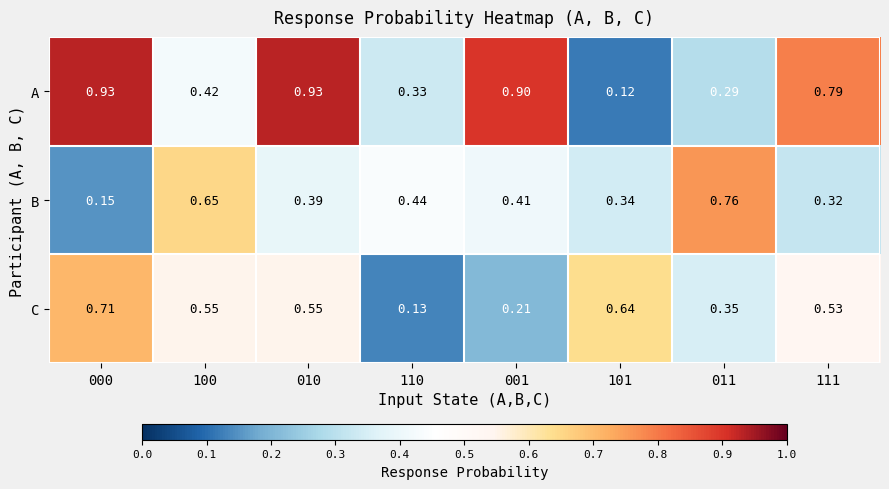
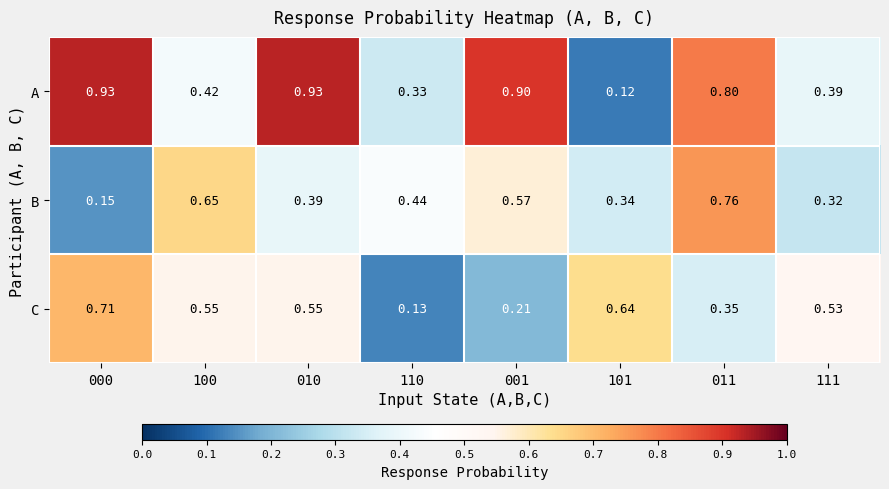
A, 011: 0.29 -> 0.80
A, 111: 0.79 -> 0.39
B, 001: 0.41 -> 0.57
